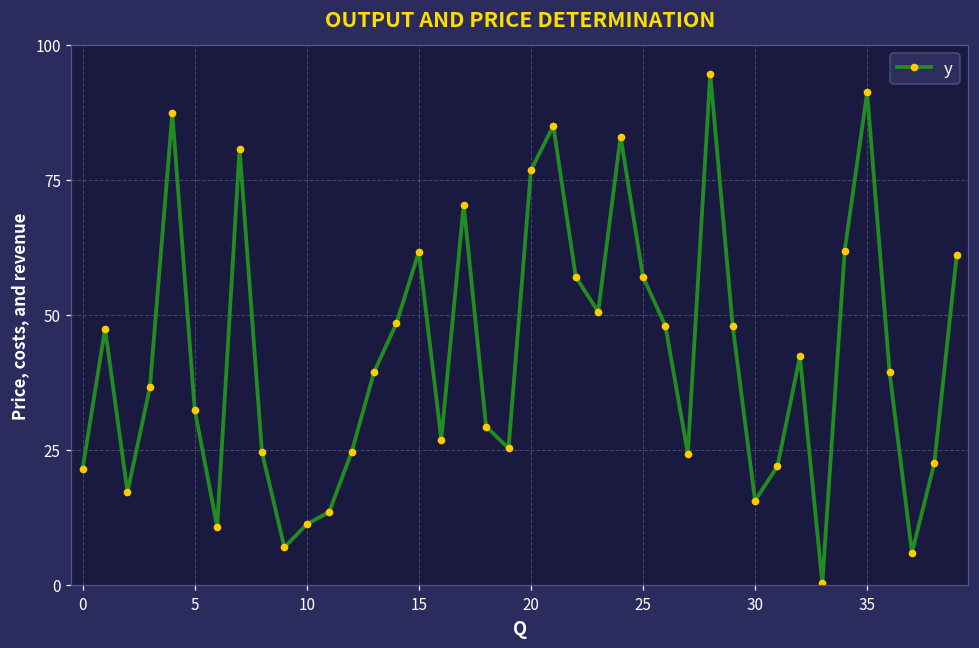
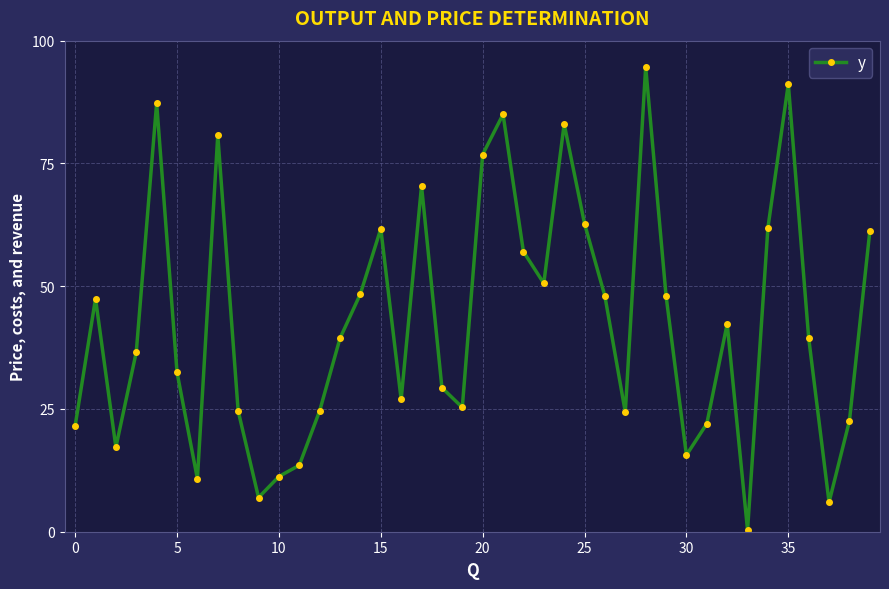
25: 57 -> 63
